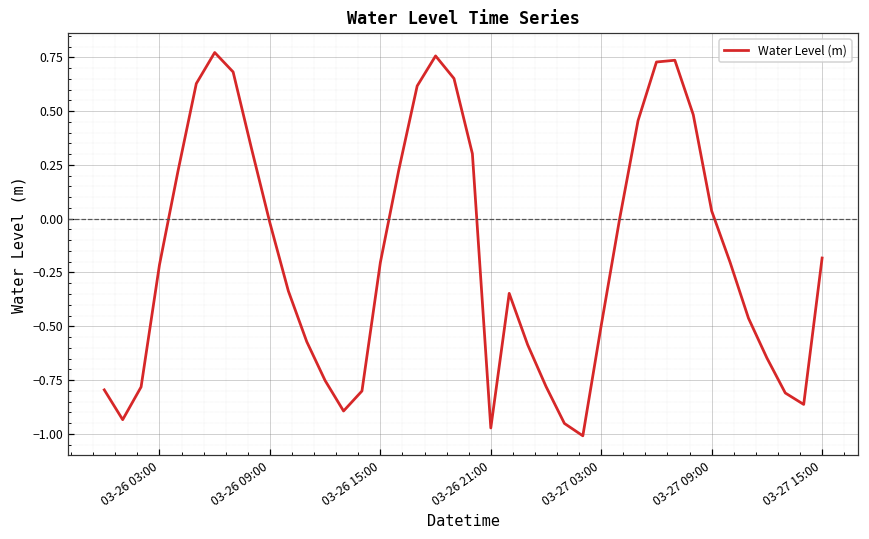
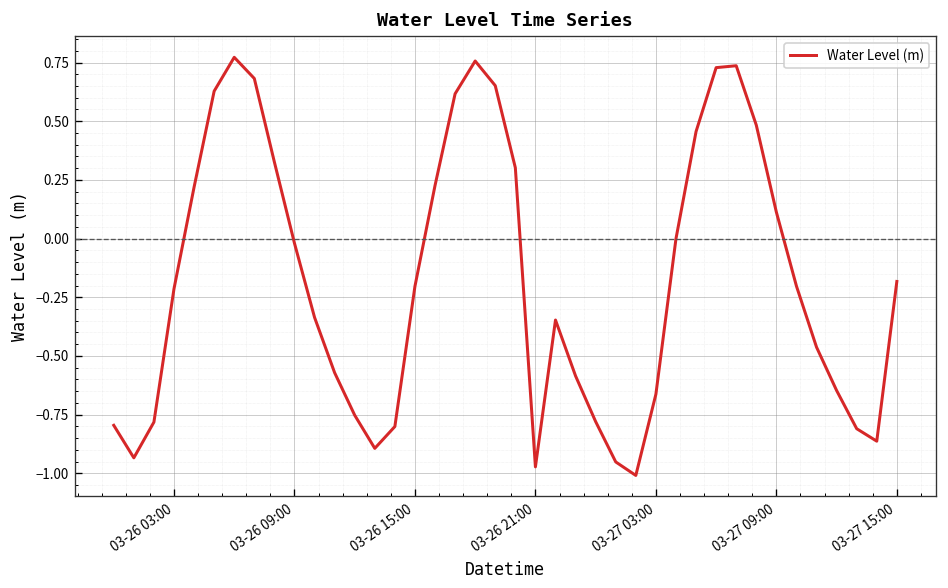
03-27 03:00: -0.50 -> -0.66
03-27 09:00: 0.04 -> 0.11
